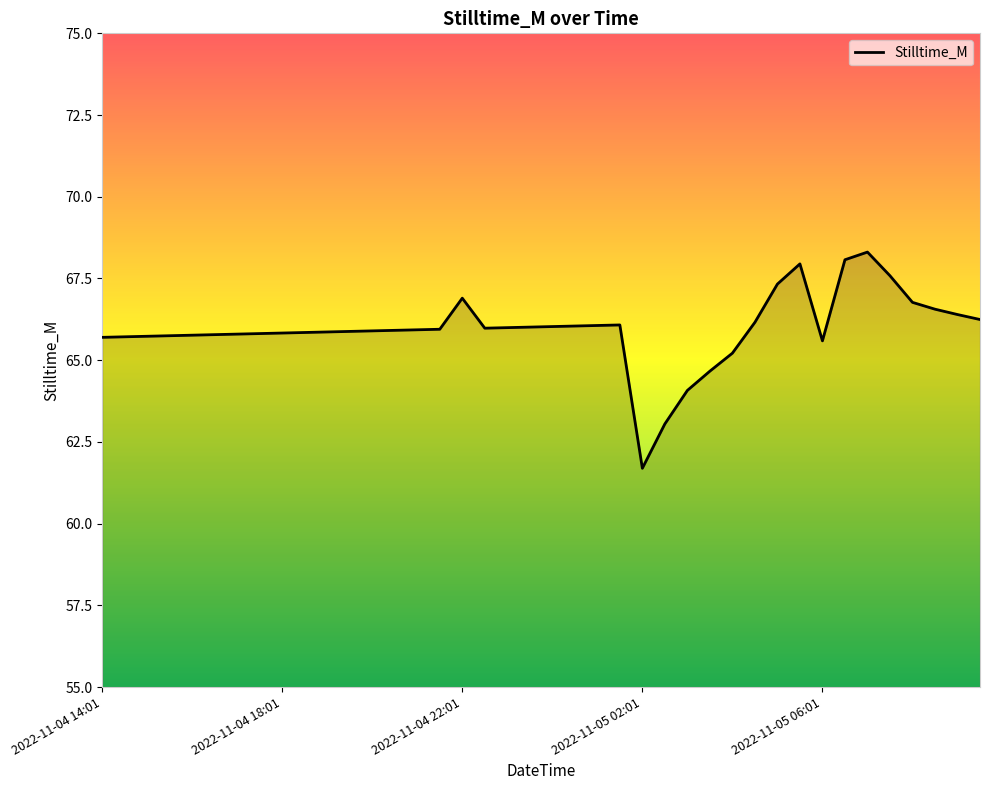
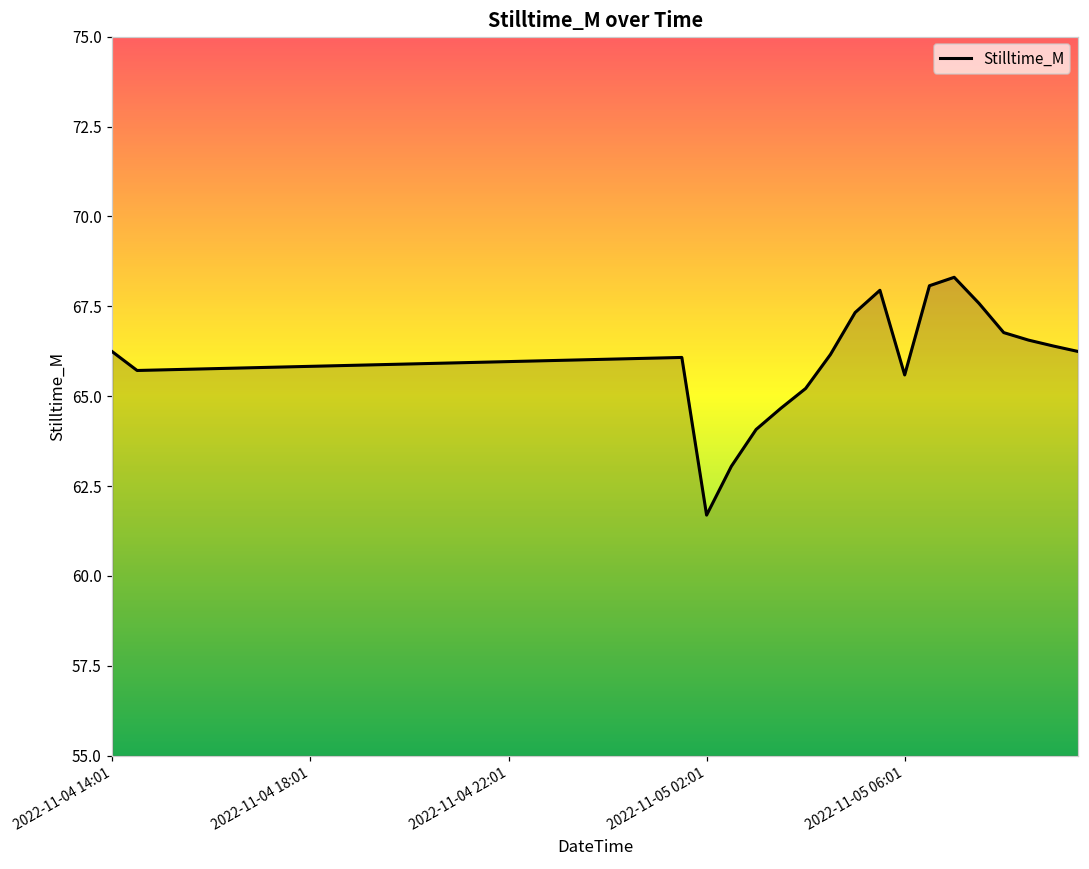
2022-11-04 14:01: 65.7 -> 66.2
2022-11-04 22:01: 66.9 -> 66.0
